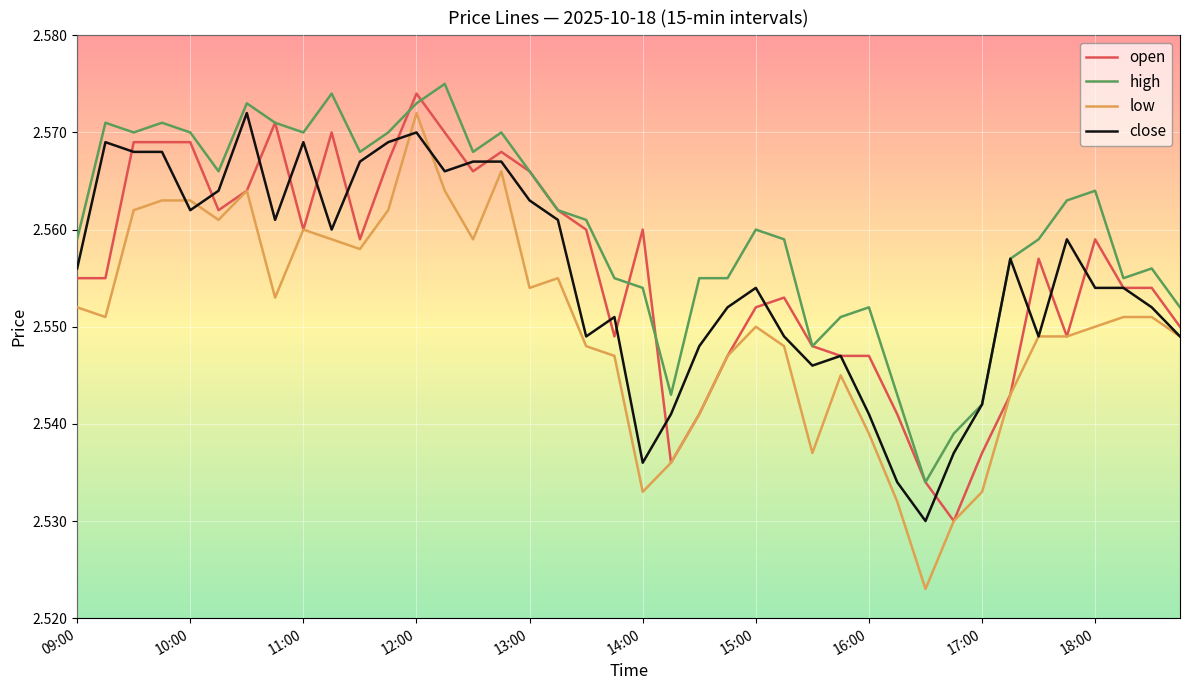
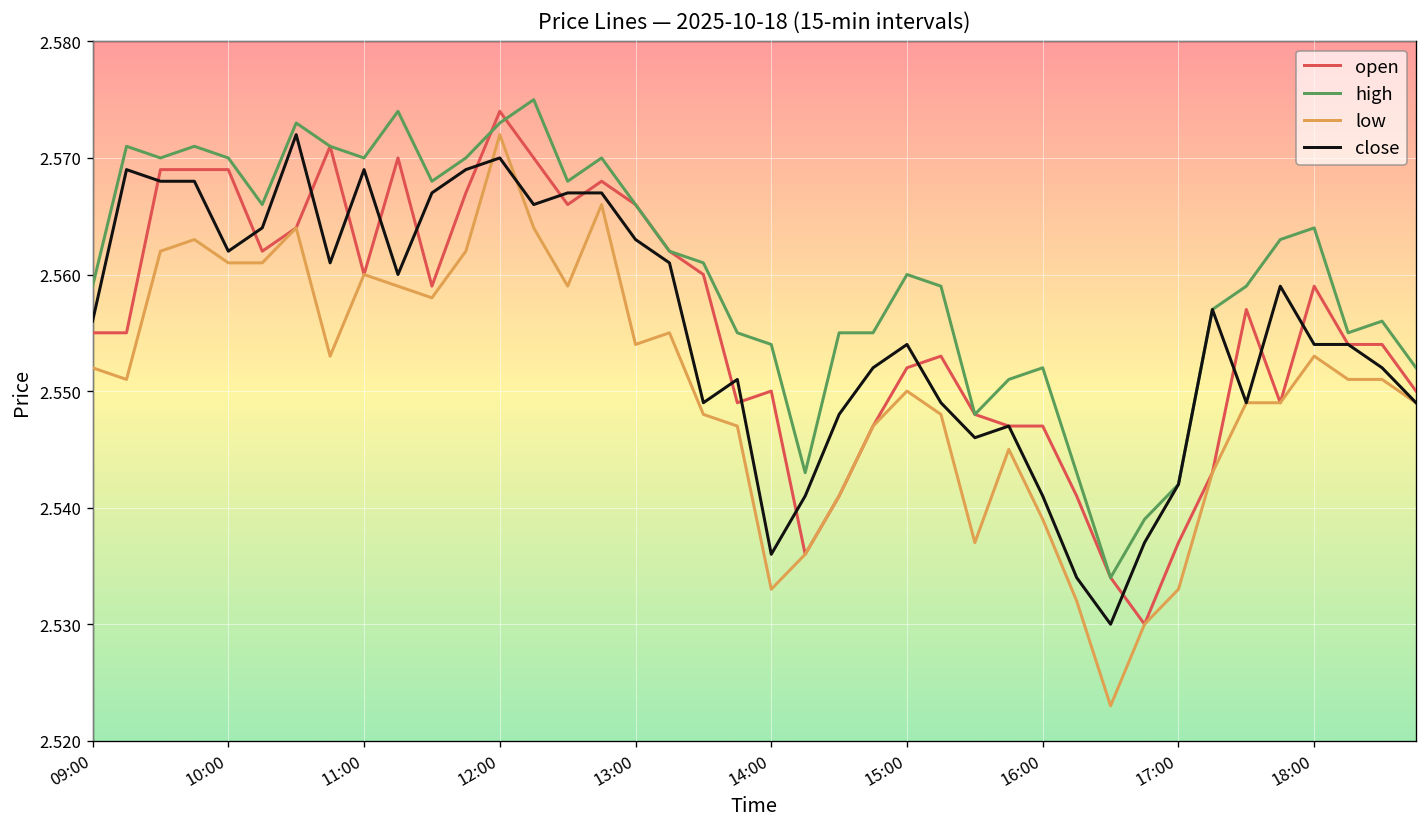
low, 10:00: 2.563 -> 2.561
open, 14:00: 2.56 -> 2.55
low, 18:00: 2.550 -> 2.553
